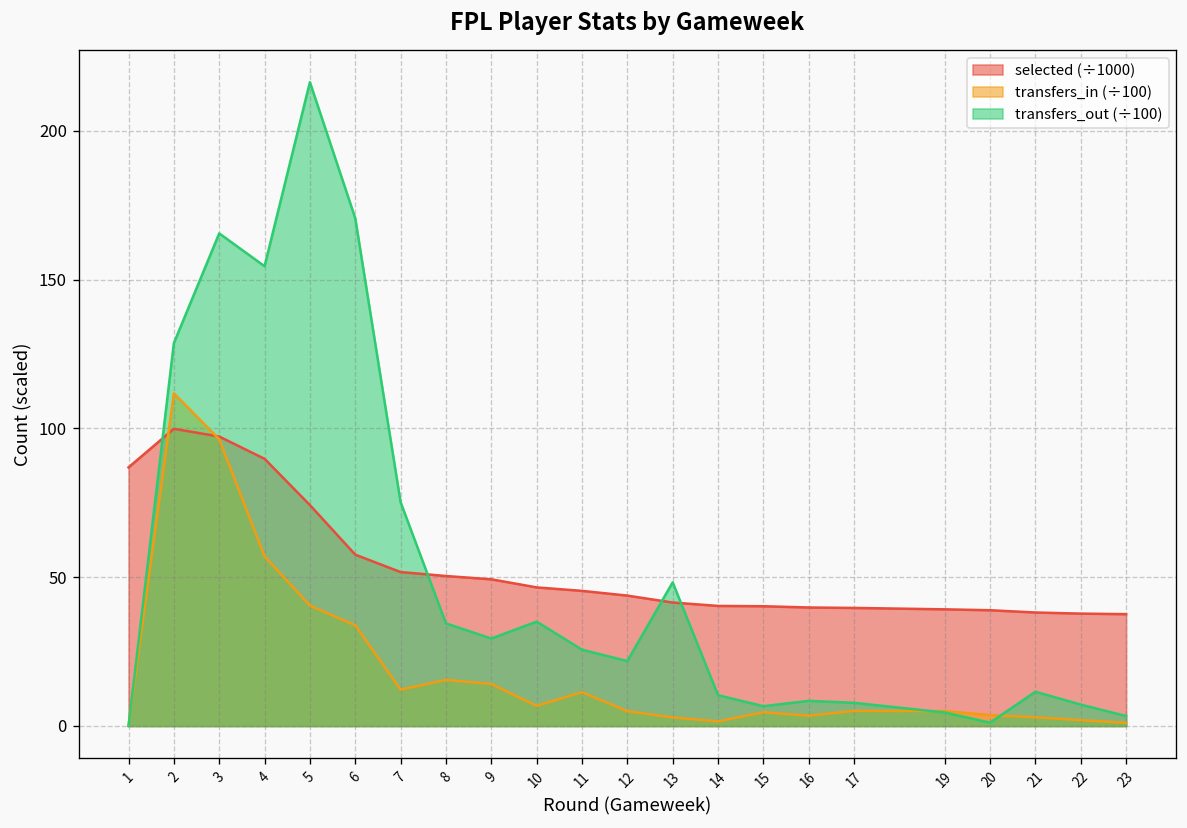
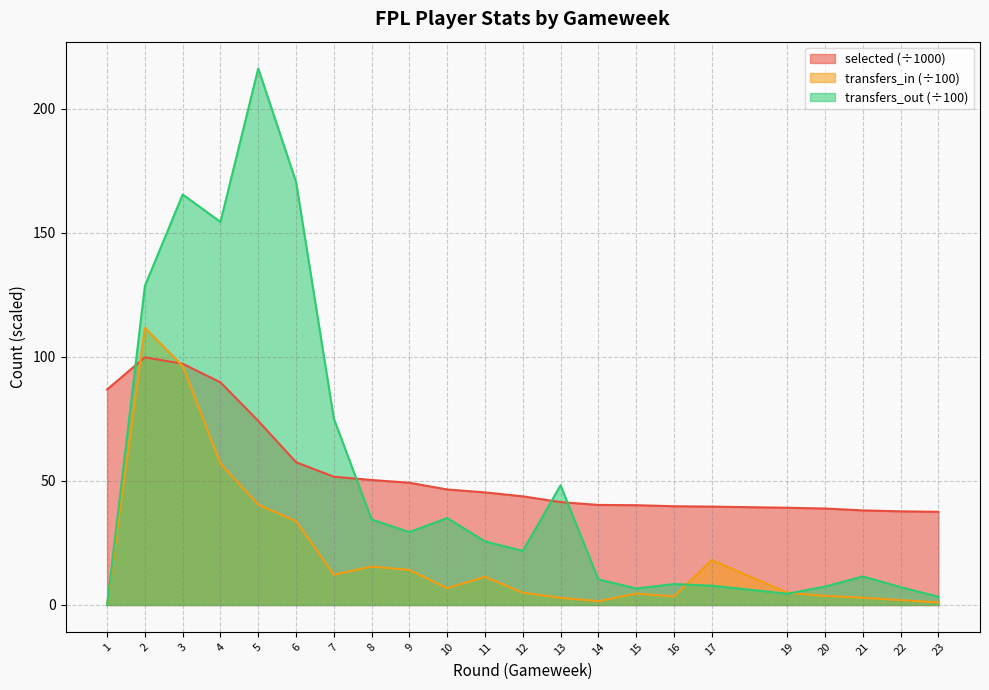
transfers_in (÷100), 17: 5 -> 18
transfers_out (÷100), 20: 1 -> 7
